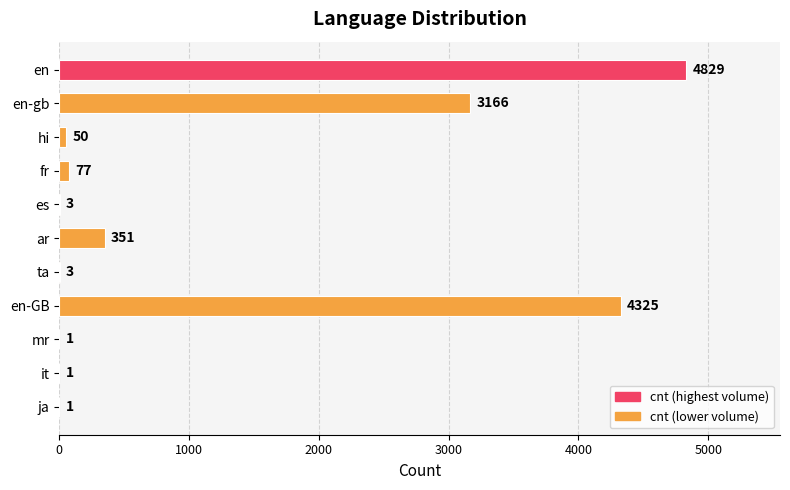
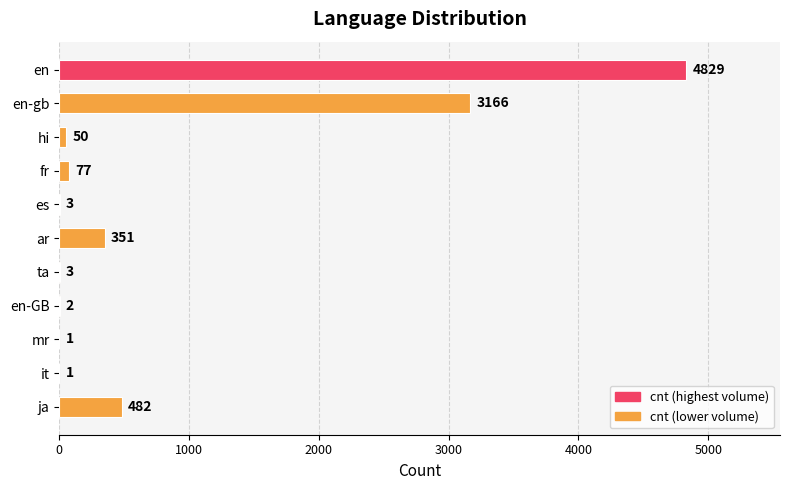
en-GB: 4325 -> 2
ja: 1 -> 482
